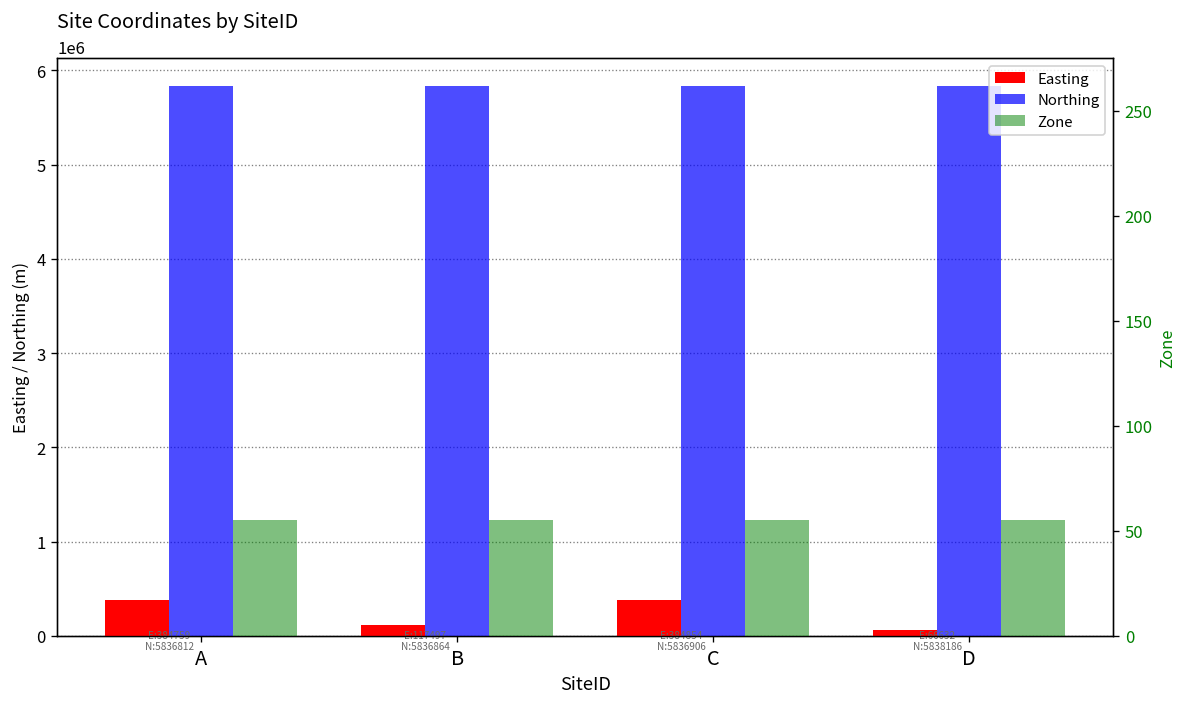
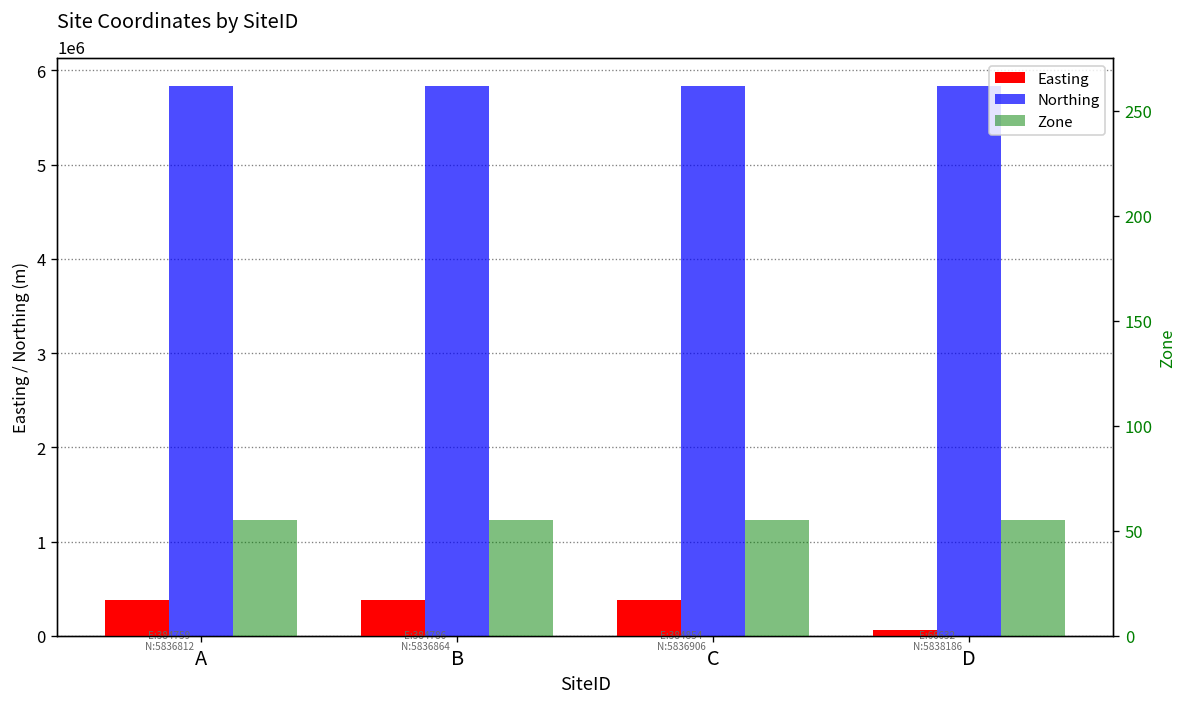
Easting, B: 117497 -> 384786
